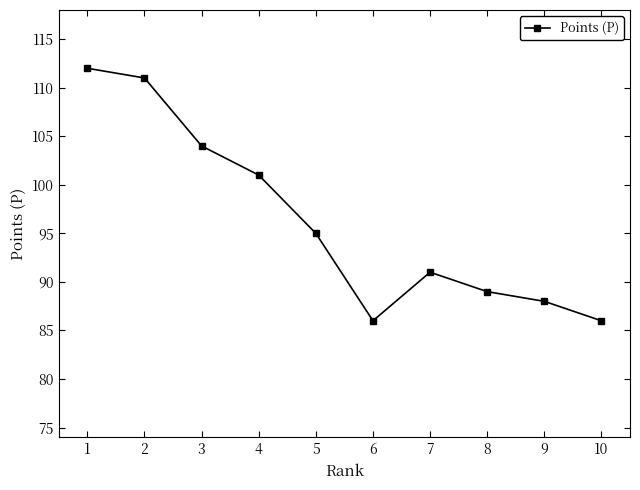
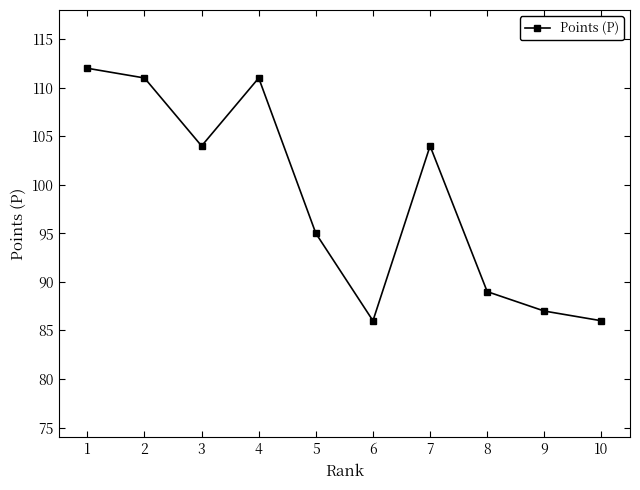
4: 101 -> 111
7: 91 -> 104
9: 88 -> 87
